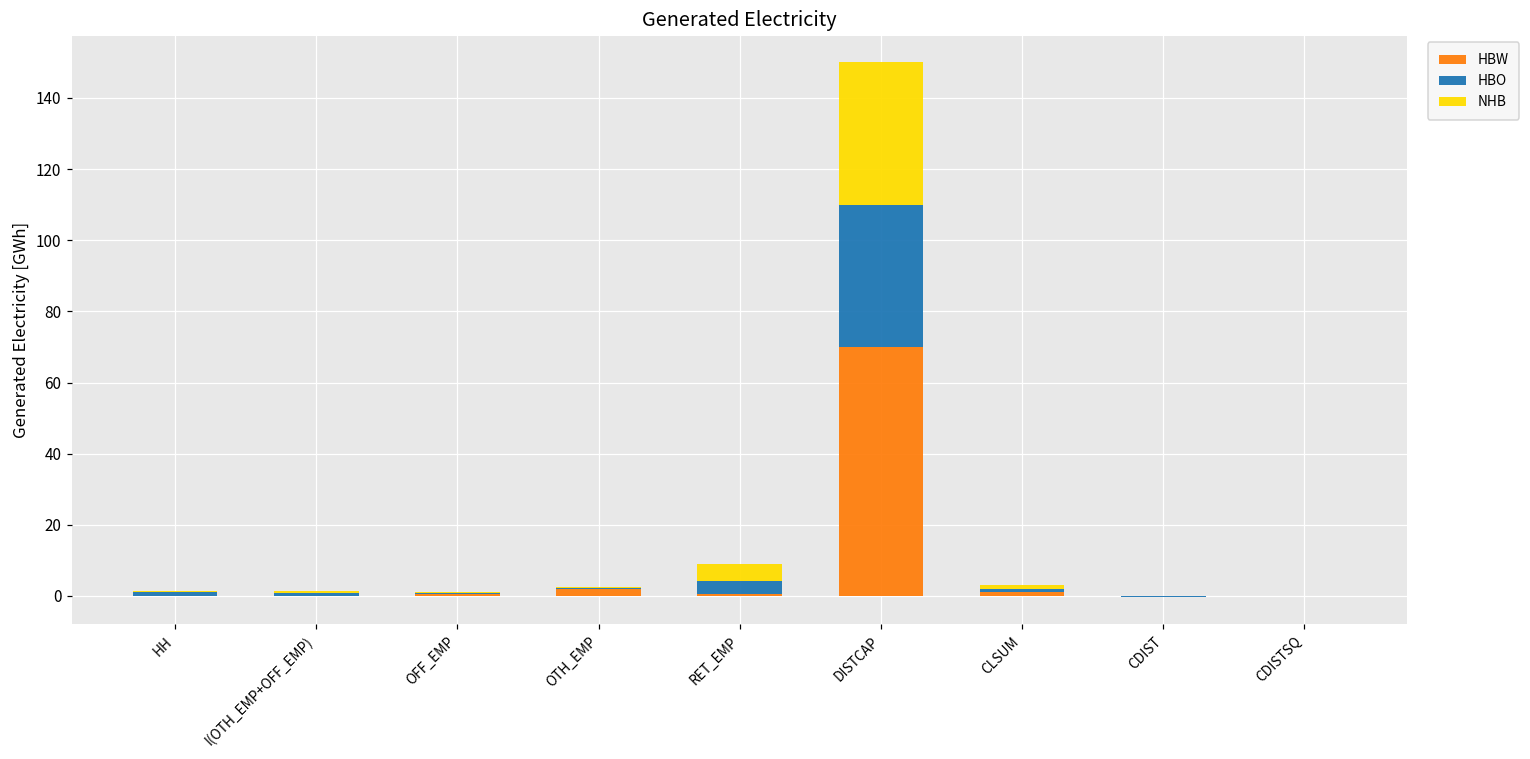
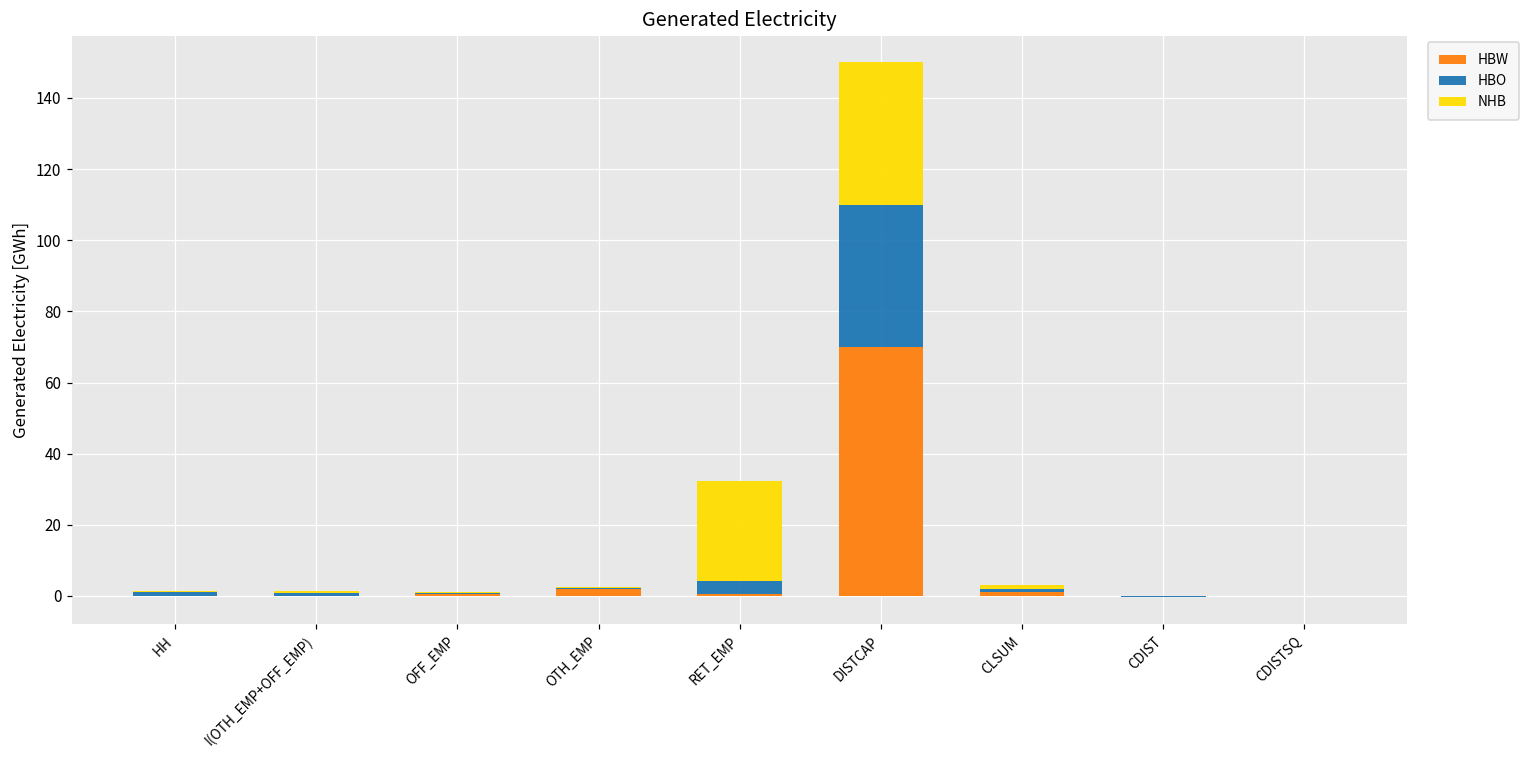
NHB, RET_EMP: 5 -> 28
